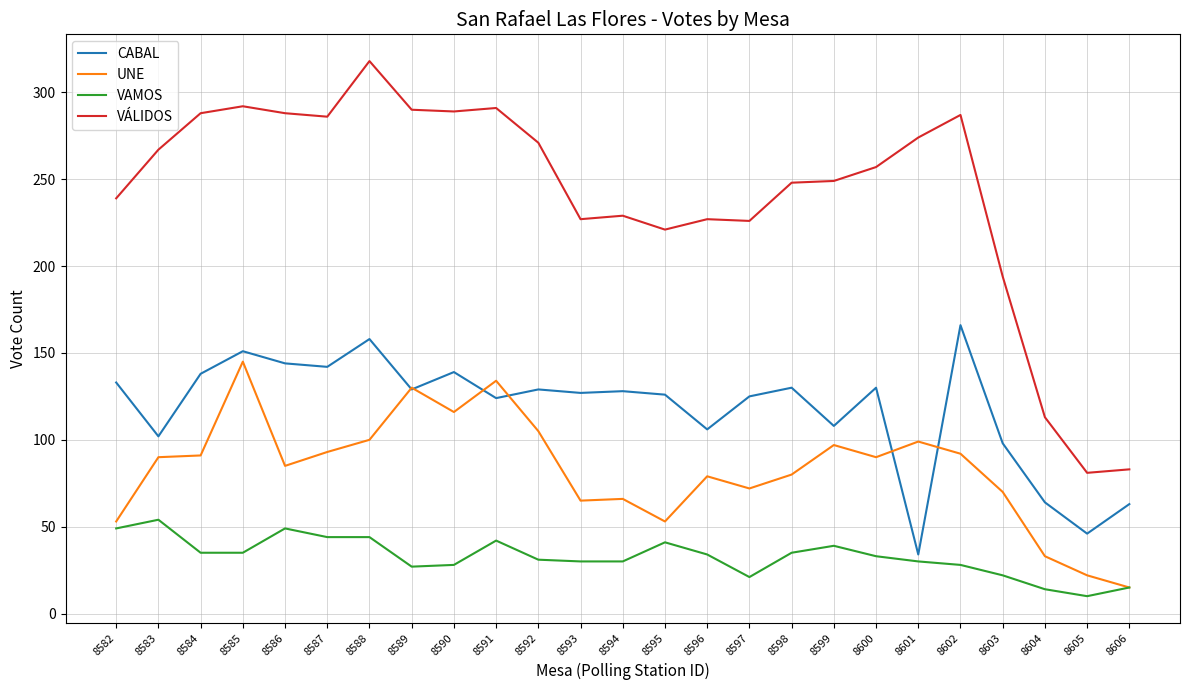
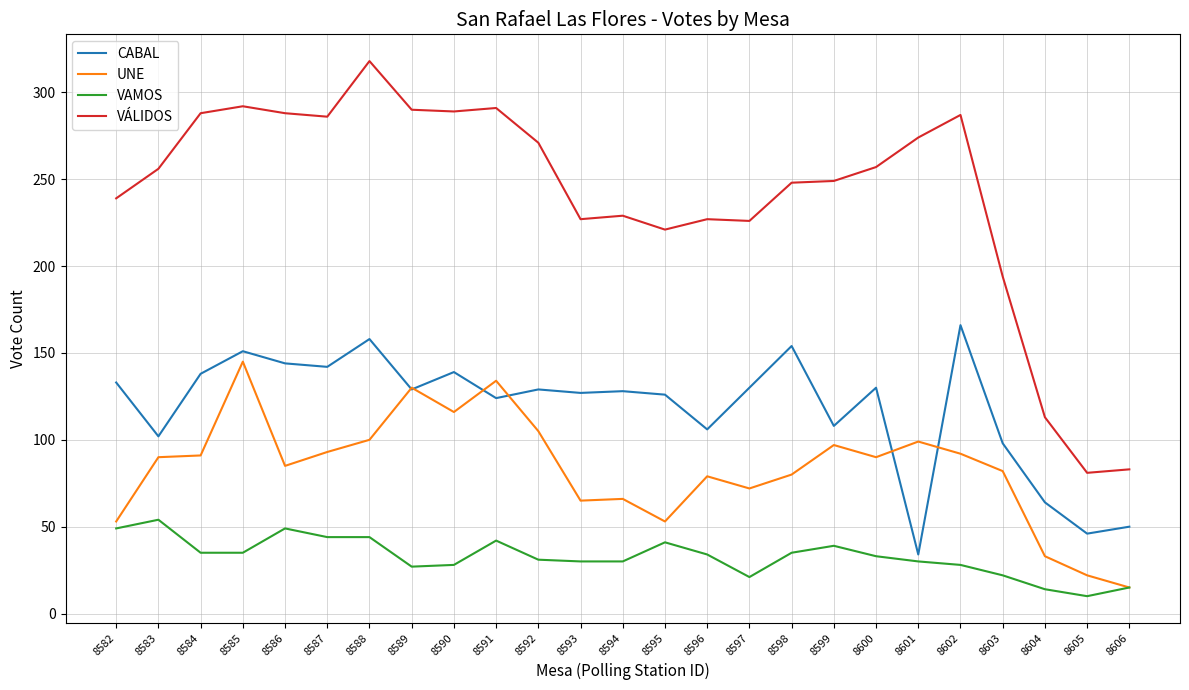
VÁLIDOS, 8583: 267 -> 256
CABAL, 8597: 125 -> 130
CABAL, 8598: 130 -> 154
UNE, 8603: 70 -> 82
CABAL, 8606: 63 -> 50
